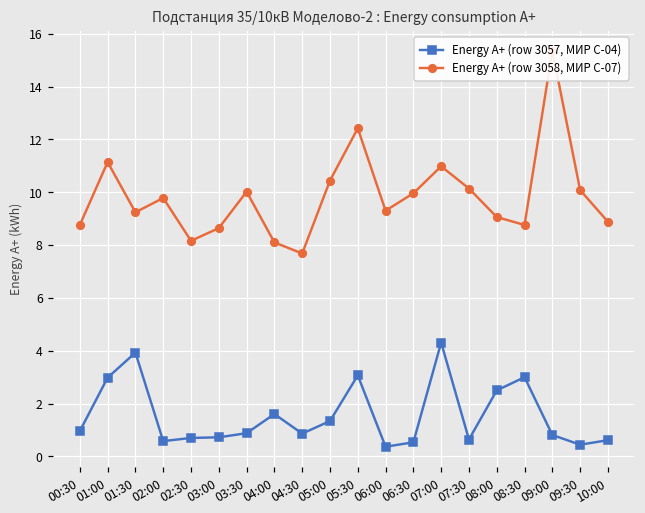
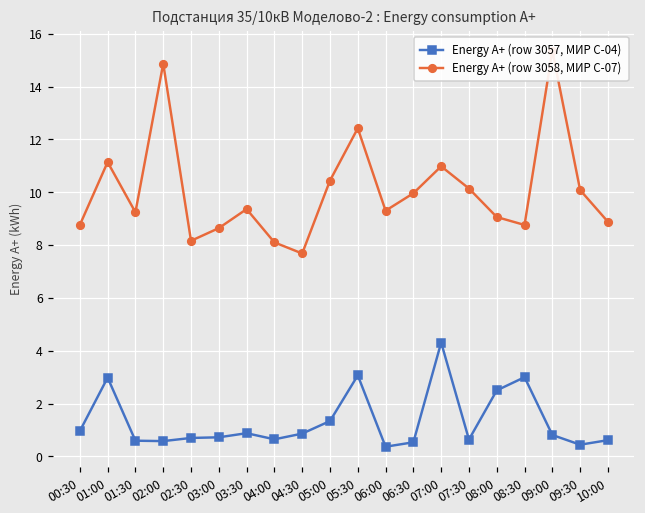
Energy A+ (row 3057, МИР С-04), 01:30: 3.9 -> 0.6
Energy A+ (row 3058, МИР С-07), 02:00: 9.8 -> 14.9
Energy A+ (row 3058, МИР С-07), 03:30: 10.0 -> 9.4
Energy A+ (row 3057, МИР С-04), 04:00: 1.6 -> 0.6
